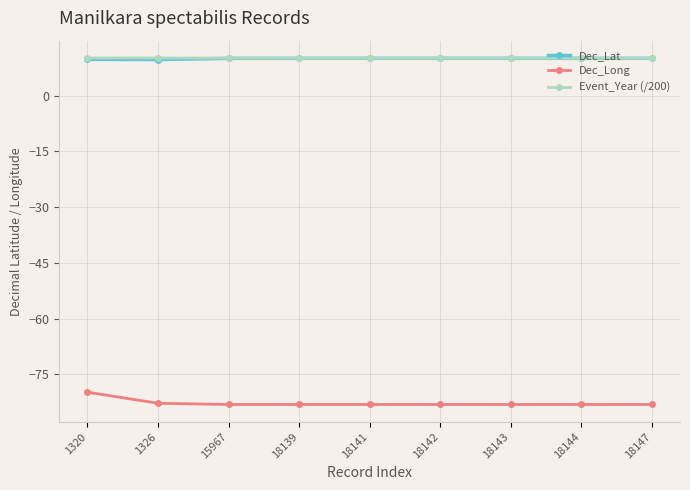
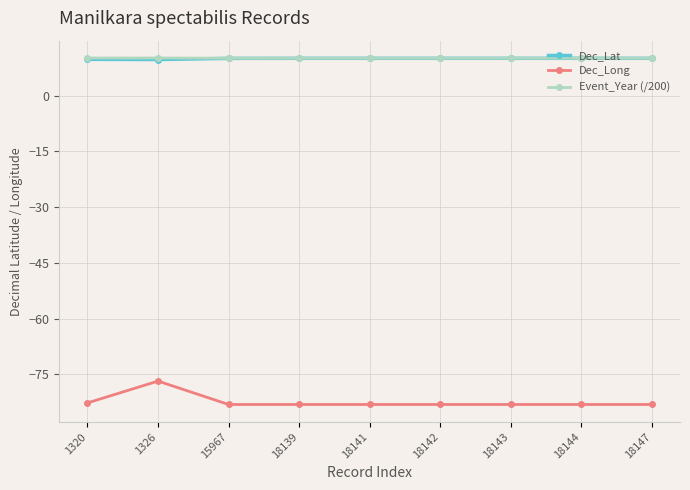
Dec_Long, 1320: -80 -> -83
Dec_Long, 1326: -83 -> -77
